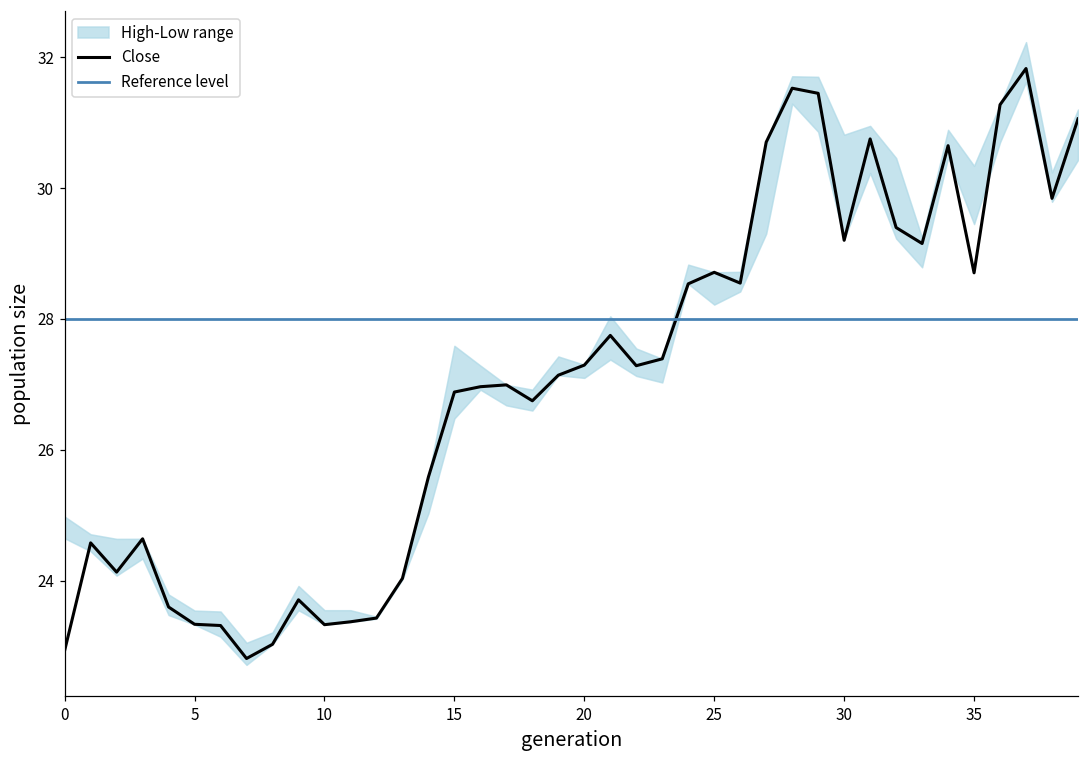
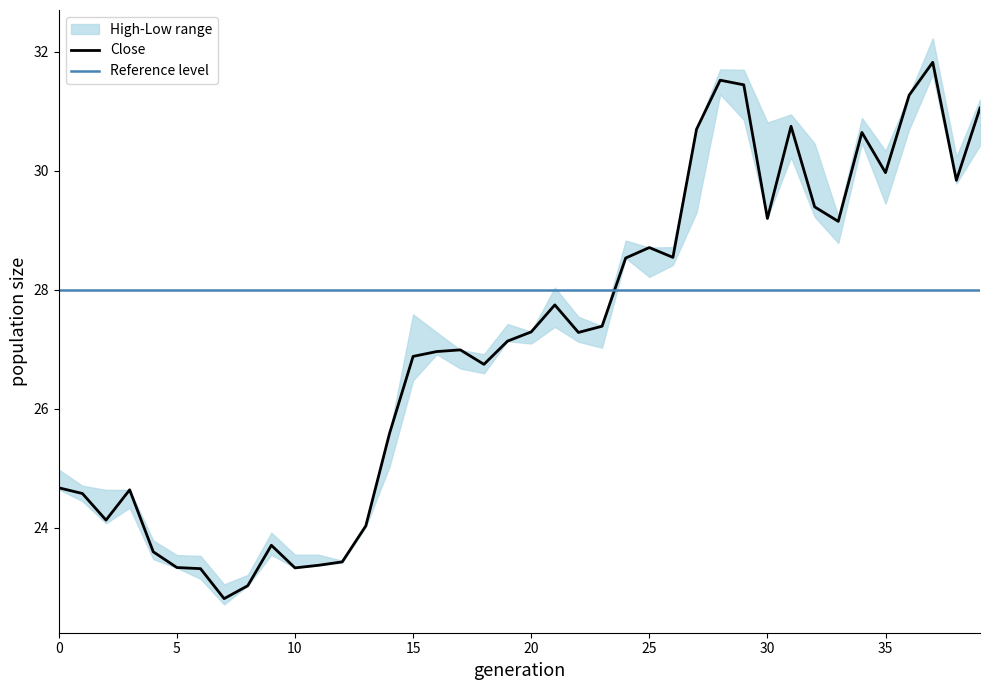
Close, 0: 22.9 -> 24.7
Close, 35: 28.7 -> 30.0
